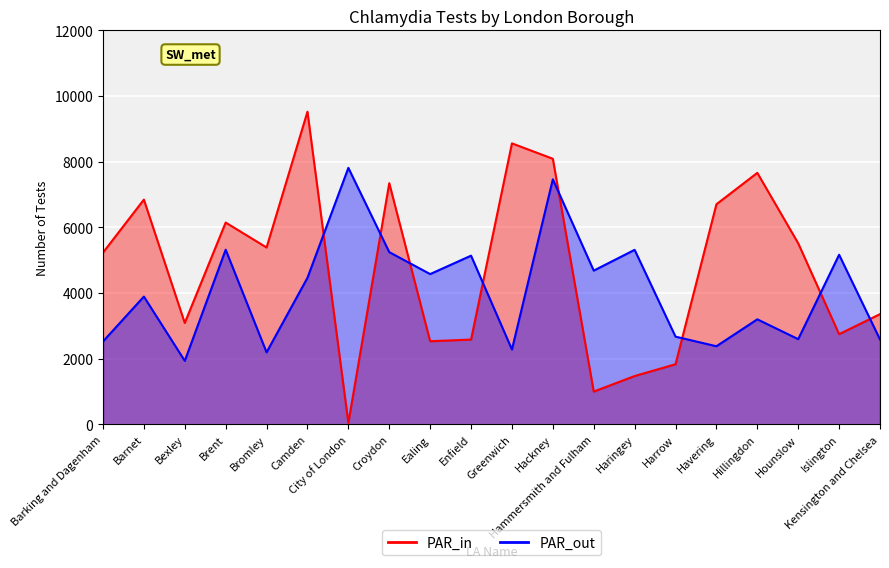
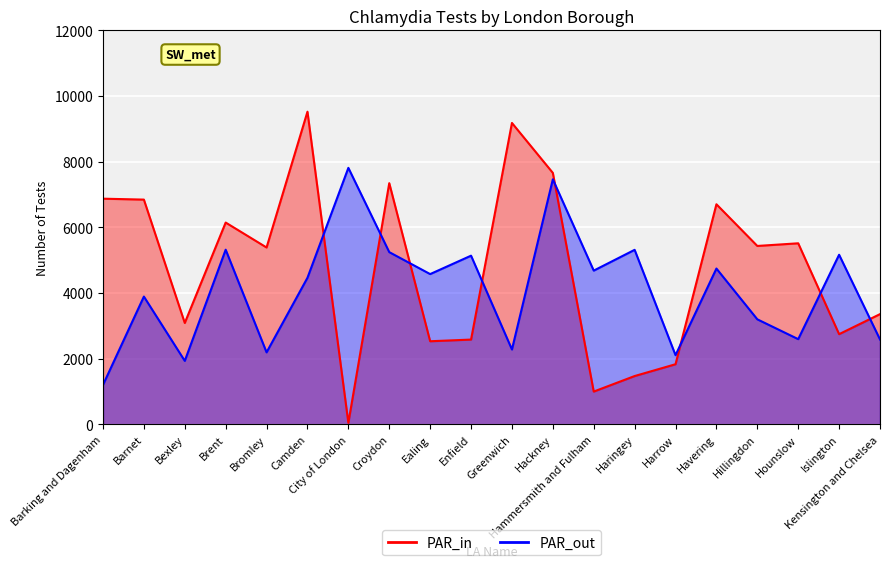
PAR_in, Barking and Dagenham: 5200 -> 6900
PAR_out, Barking and Dagenham: 2500 -> 1200
PAR_in, Greenwich: 8600 -> 9200
PAR_in, Hackney: 8100 -> 7700
PAR_out, Harrow: 2700 -> 2100
PAR_out, Havering: 2400 -> 4700
PAR_in, Hillingdon: 7700 -> 5400
